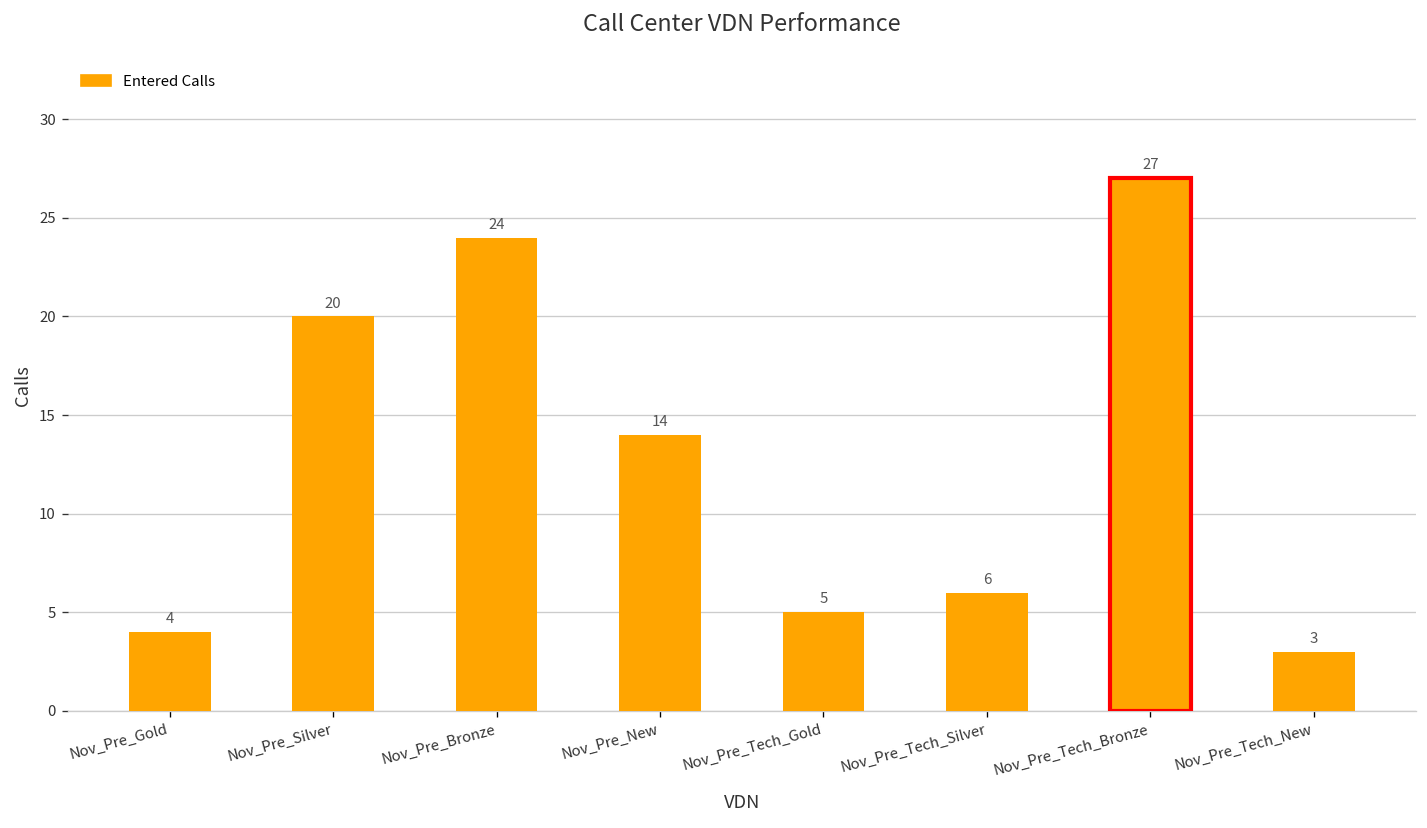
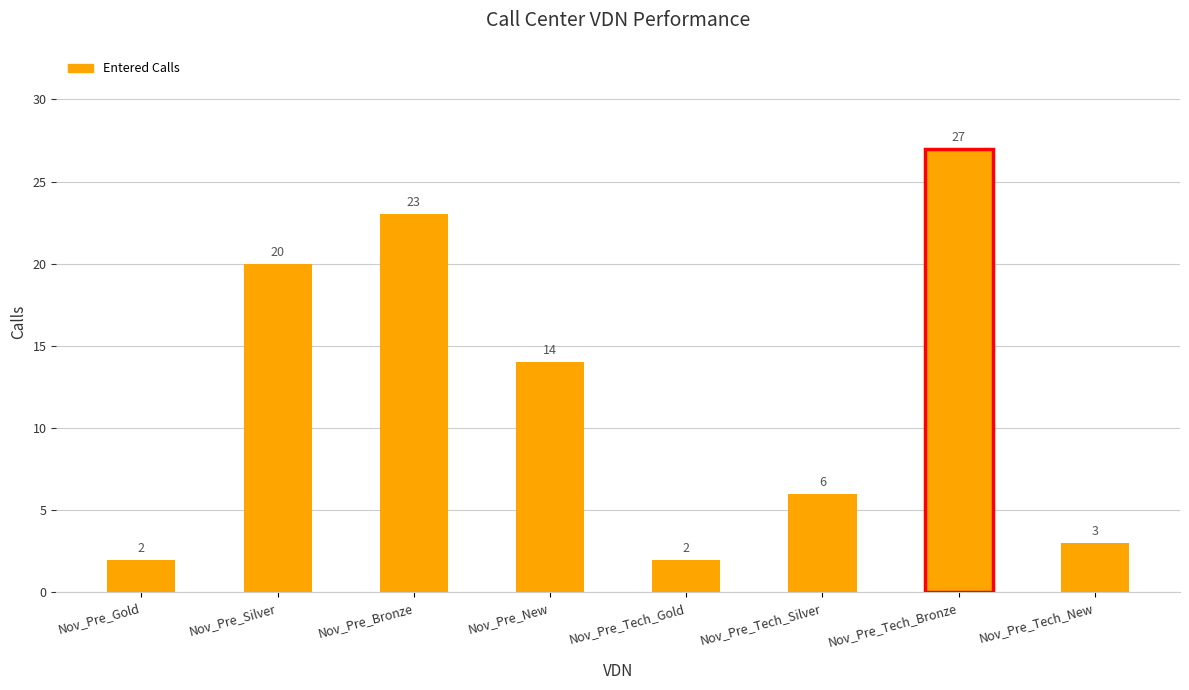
Nov_Pre_Gold: 4 -> 2
Nov_Pre_Bronze: 24 -> 23
Nov_Pre_Tech_Gold: 5 -> 2
